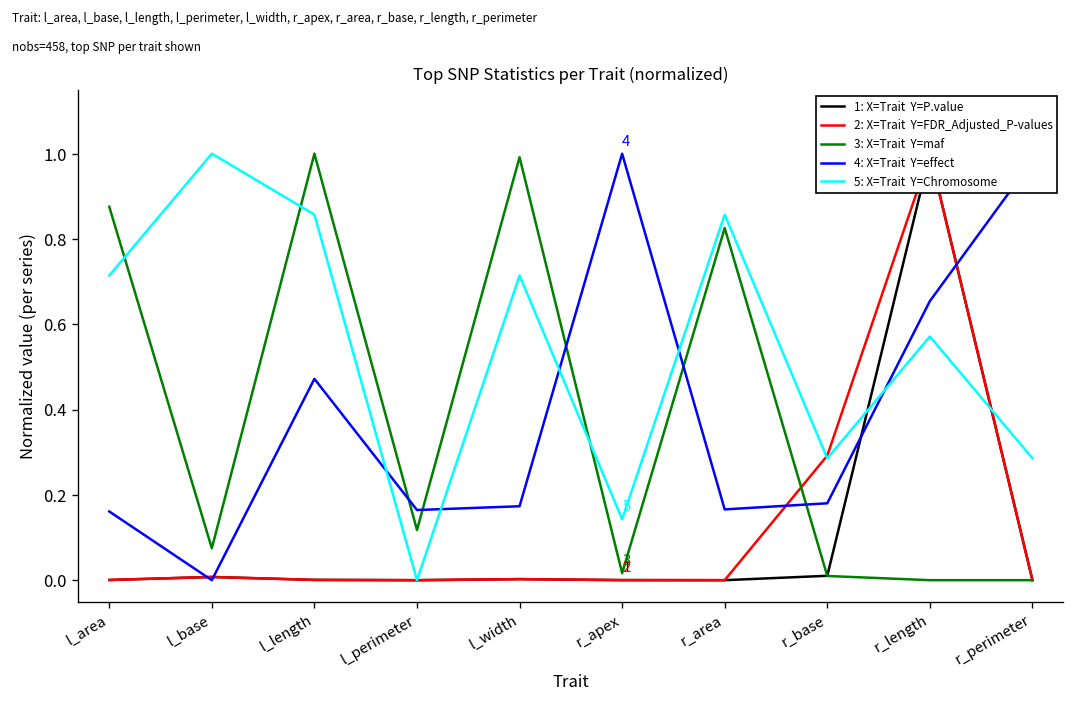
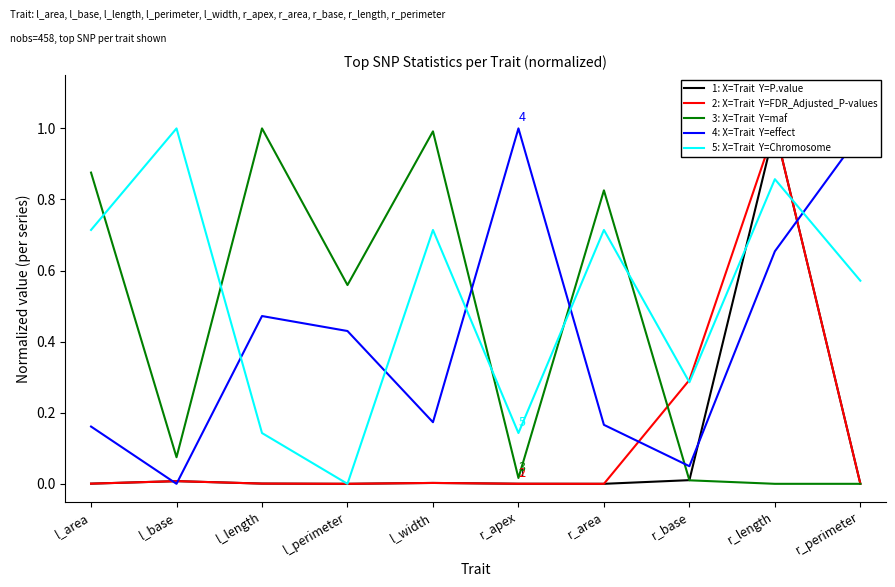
5: X=Trait Y=Chromosome, l_length: 0.86 -> 0.14
3: X=Trait Y=maf, l_perimeter: 0.12 -> 0.56
4: X=Trait Y=effect, l_perimeter: 0.16 -> 0.43
5: X=Trait Y=Chromosome, r_area: 0.86 -> 0.71
4: X=Trait Y=effect, r_base: 0.18 -> 0.05
5: X=Trait Y=Chromosome, r_length: 0.57 -> 0.86
5: X=Trait Y=Chromosome, r_perimeter: 0.29 -> 0.57
